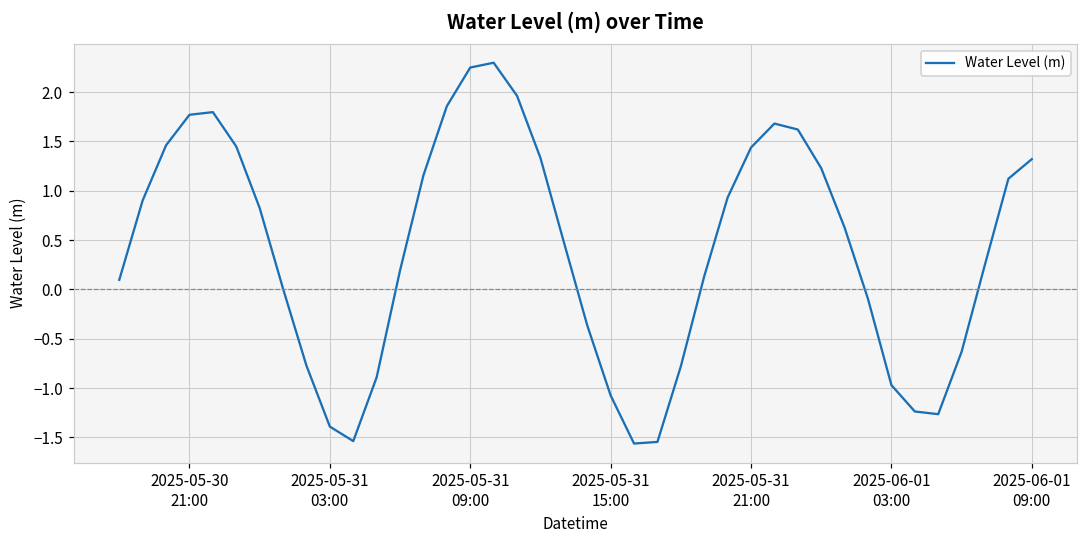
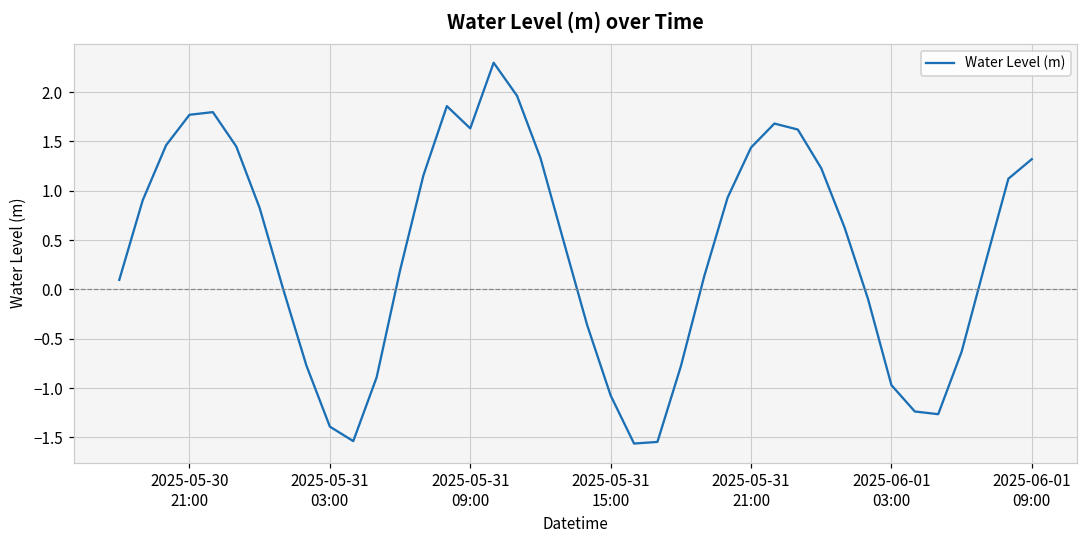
2025-05-31 09:00: 2.2 -> 1.6
